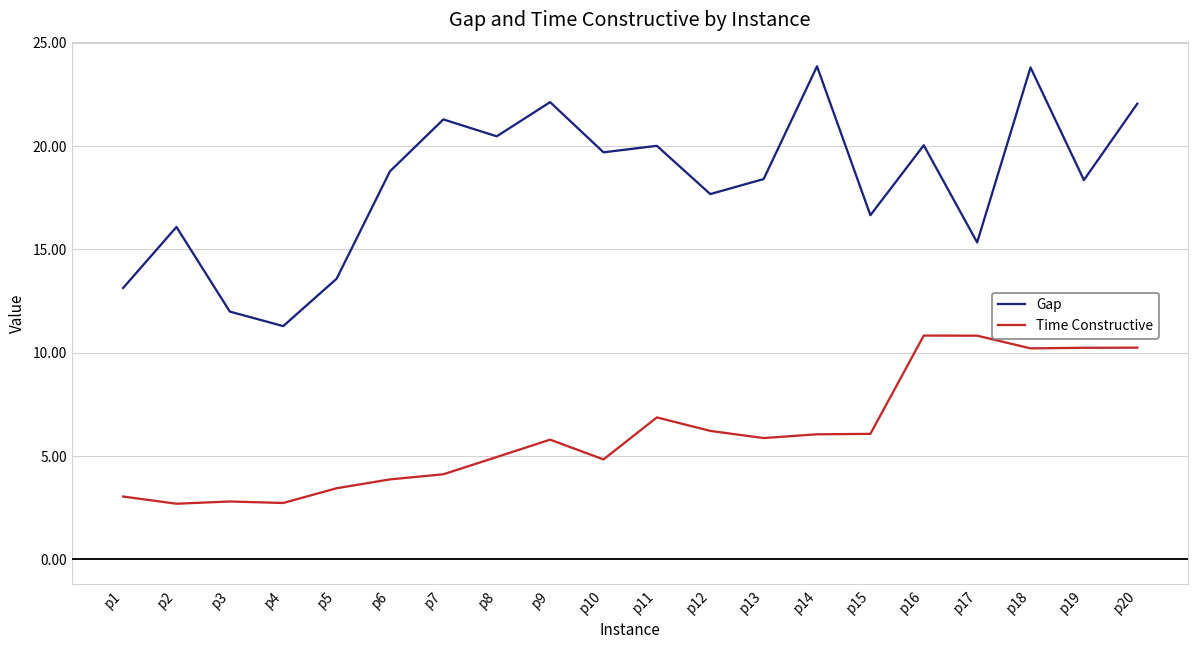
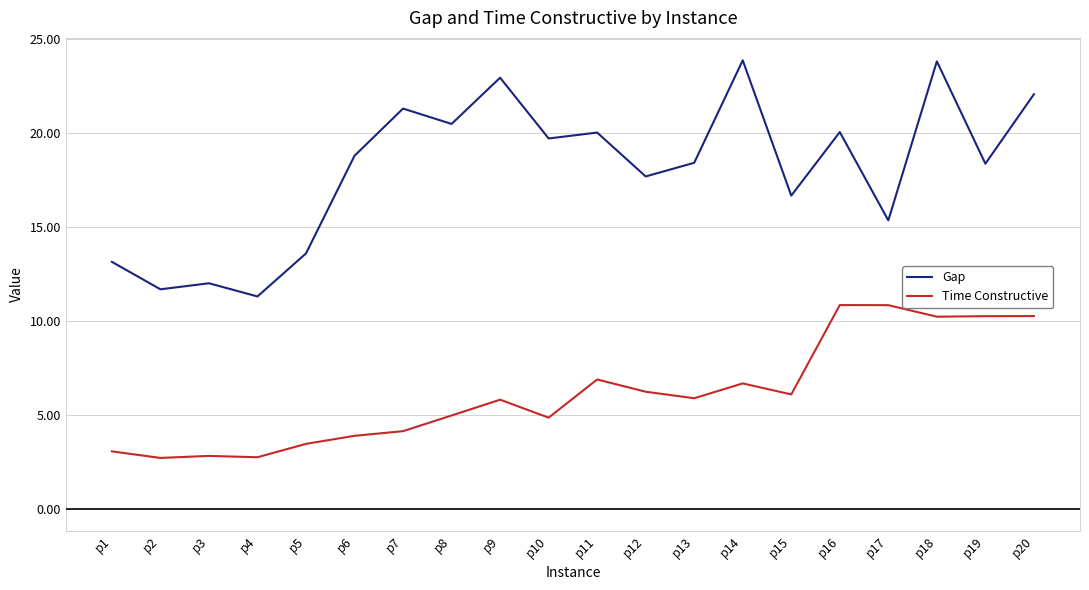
Gap, p2: 16.1 -> 11.7
Gap, p9: 22.1 -> 22.9
Time Constructive, p14: 6.1 -> 6.7
